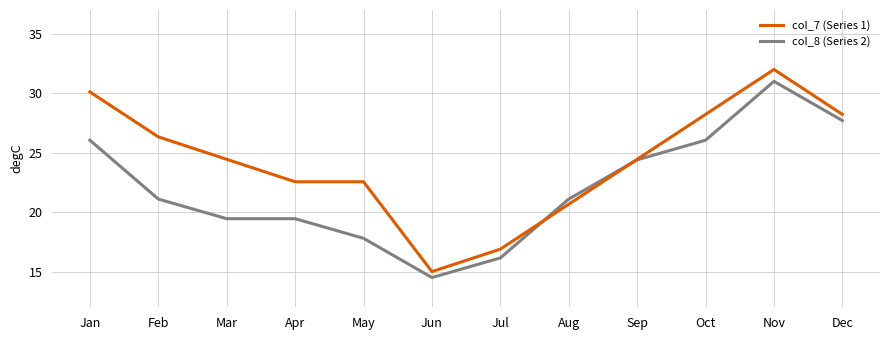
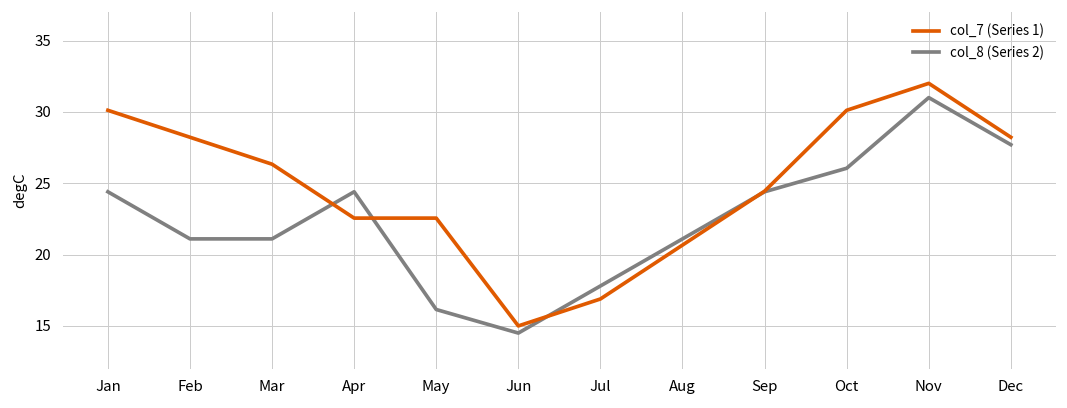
col_8 (Series 2), Jan: 26.1 -> 24.4
col_7 (Series 1), Feb: 26.3 -> 28.2
col_7 (Series 1), Mar: 24.4 -> 26.3
col_8 (Series 2), Mar: 19.5 -> 21.1
col_8 (Series 2), Apr: 19.5 -> 24.4
col_8 (Series 2), May: 17.8 -> 16.2
col_8 (Series 2), Jul: 16.2 -> 17.8
col_7 (Series 1), Oct: 28.2 -> 30.1
